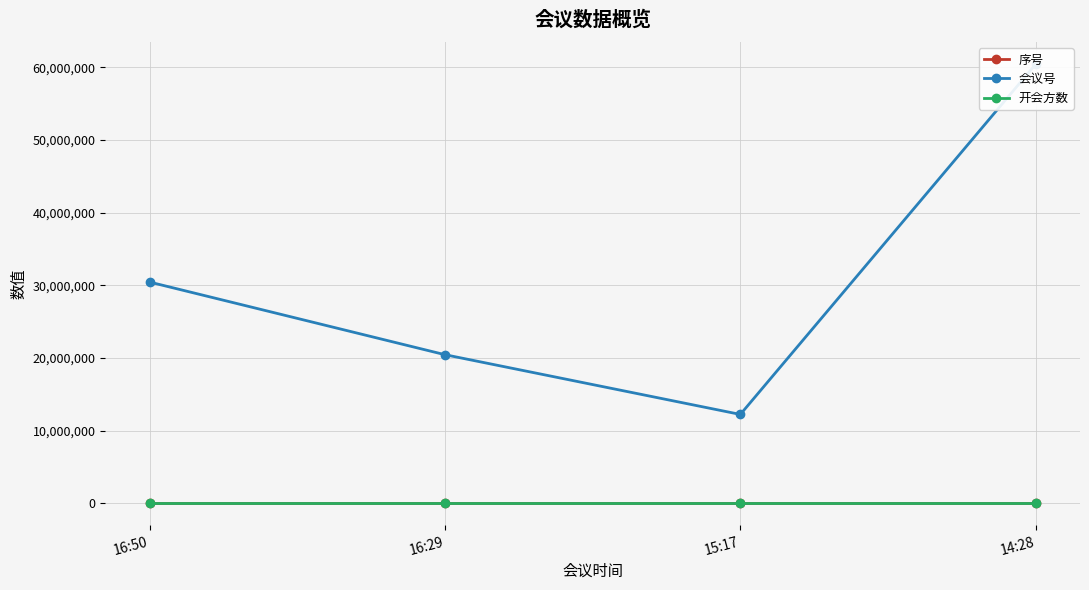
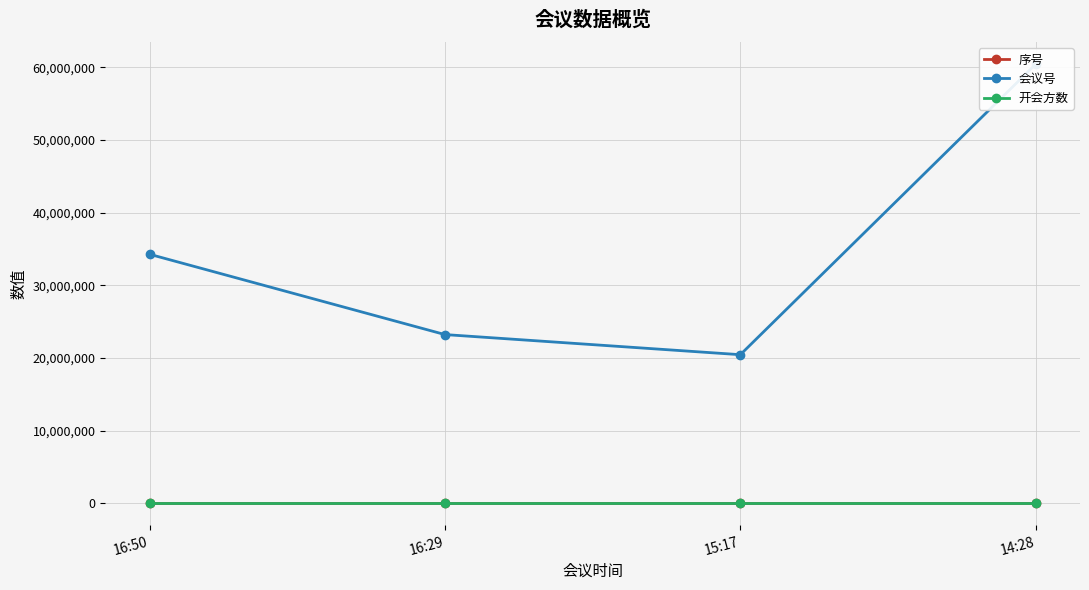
会议号, 16:50: 30,000,000 -> 34,000,000
会议号, 16:29: 20,000,000 -> 23,000,000
会议号, 15:17: 12,000,000 -> 20,000,000
